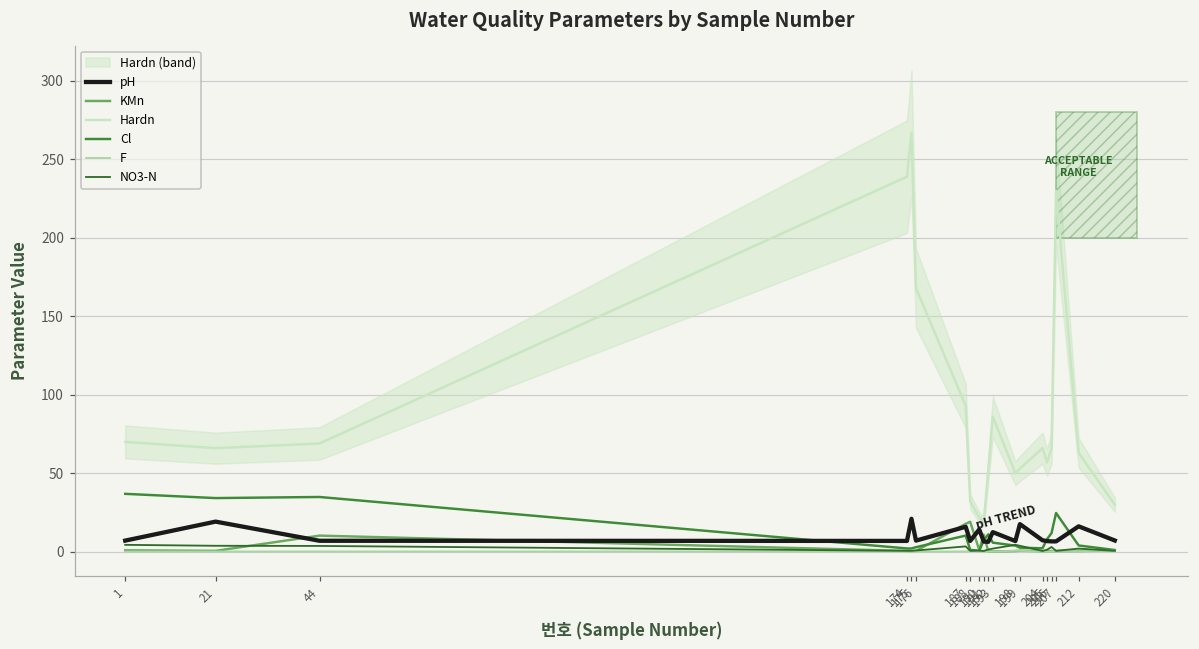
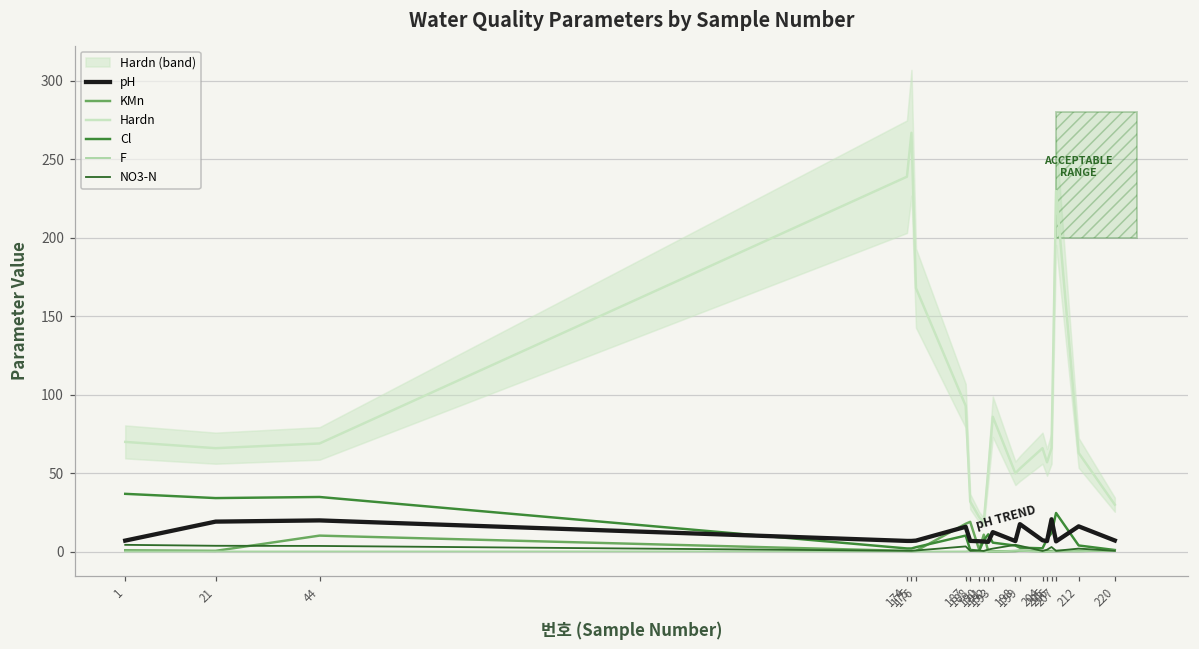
pH, 44: 7 -> 20
pH, 175: 21 -> 7
pH, 190: 14 -> 7
pH, 206: 7 -> 21
